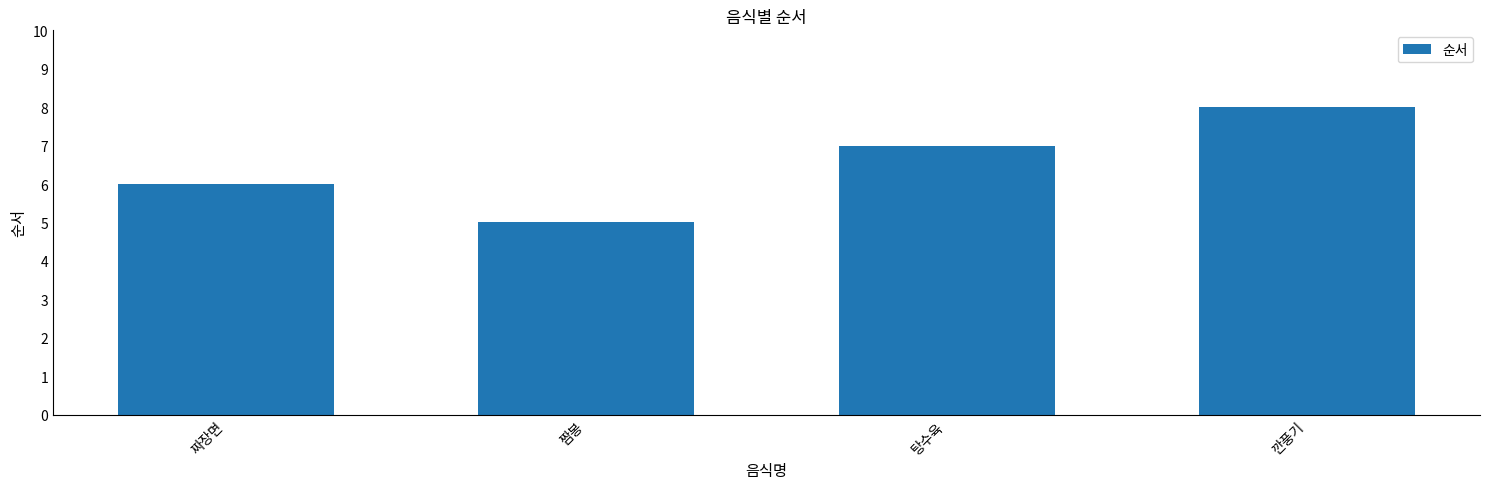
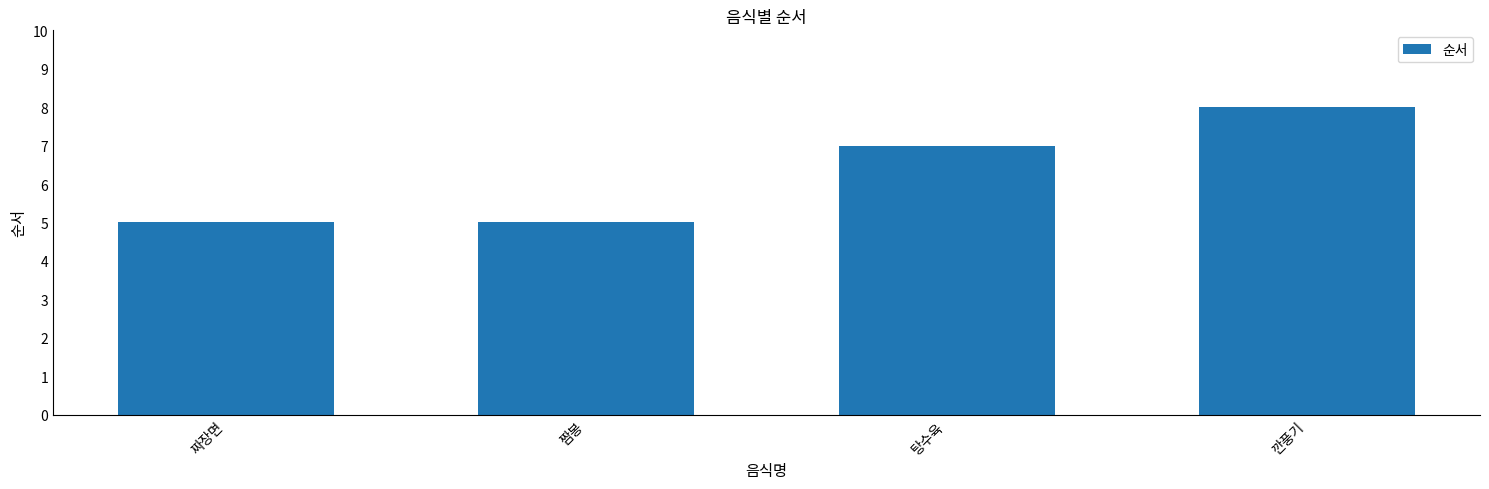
짜장면: 6 -> 5
